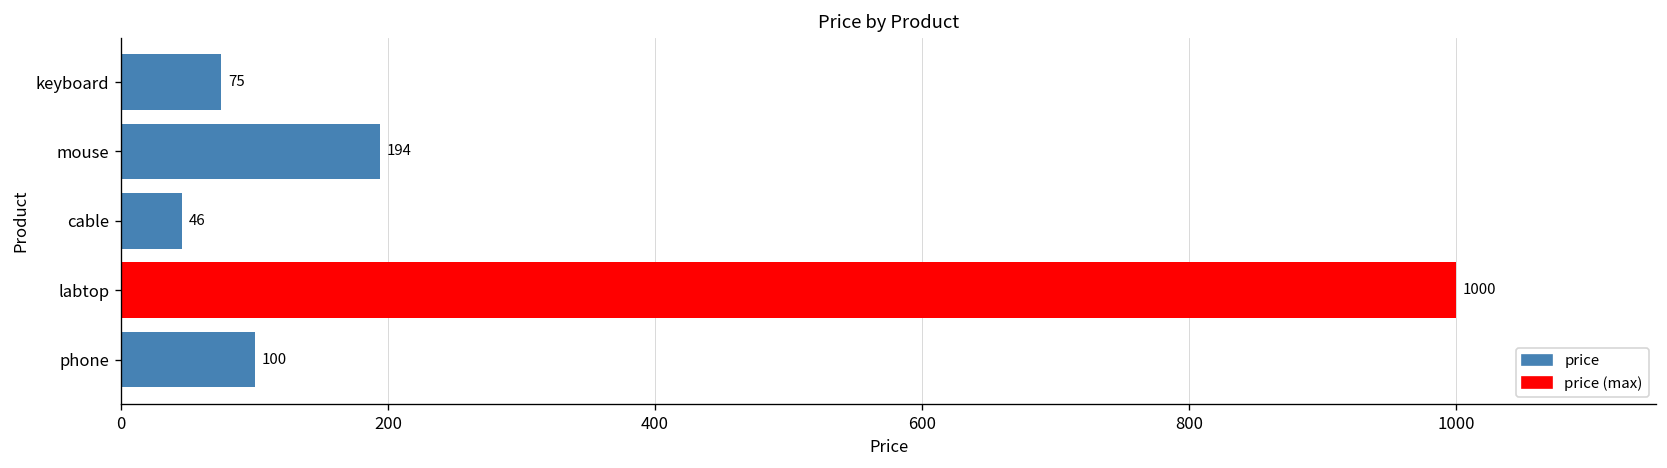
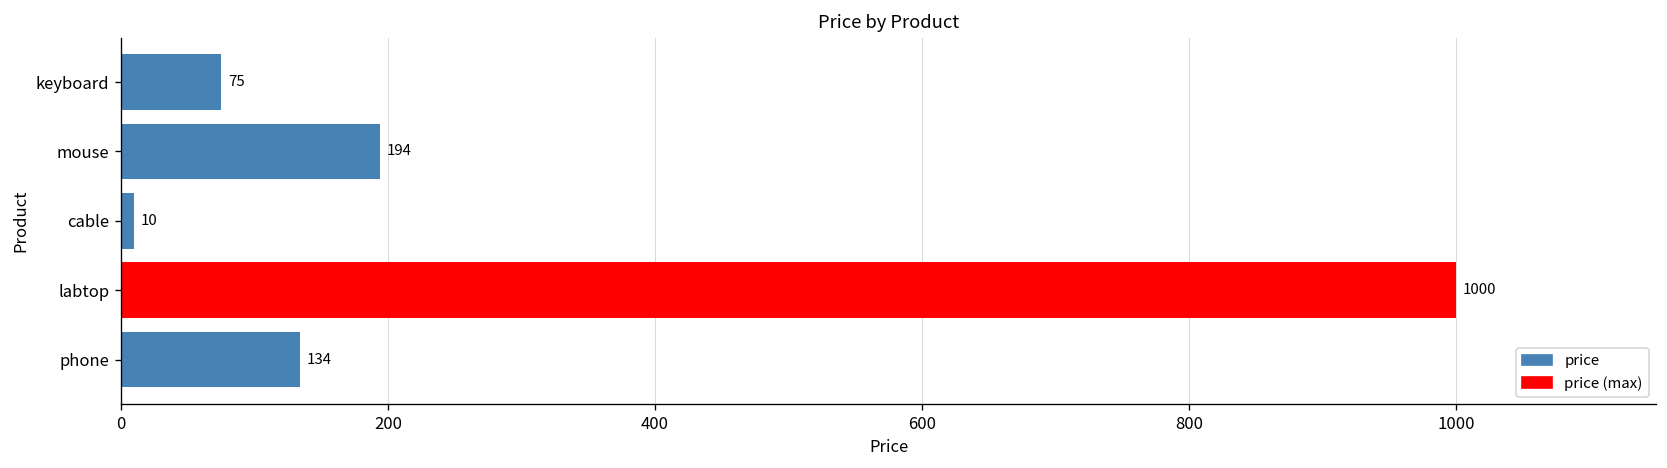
cable: 46 -> 10
phone: 100 -> 134
